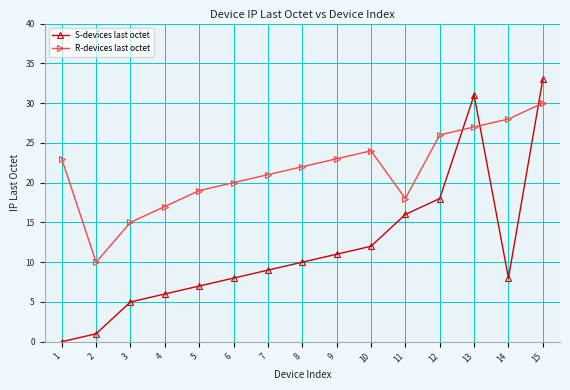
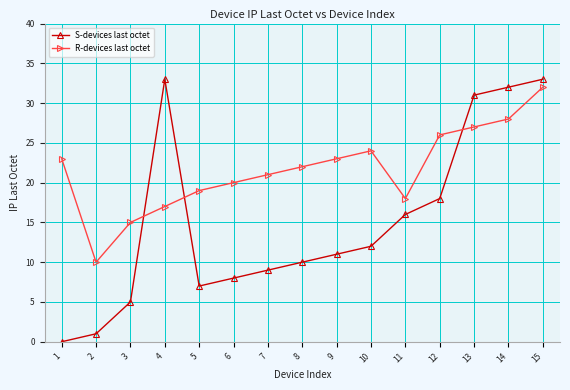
S-devices last octet, 4: 6 -> 33
S-devices last octet, 14: 8 -> 32
R-devices last octet, 15: 30 -> 32
